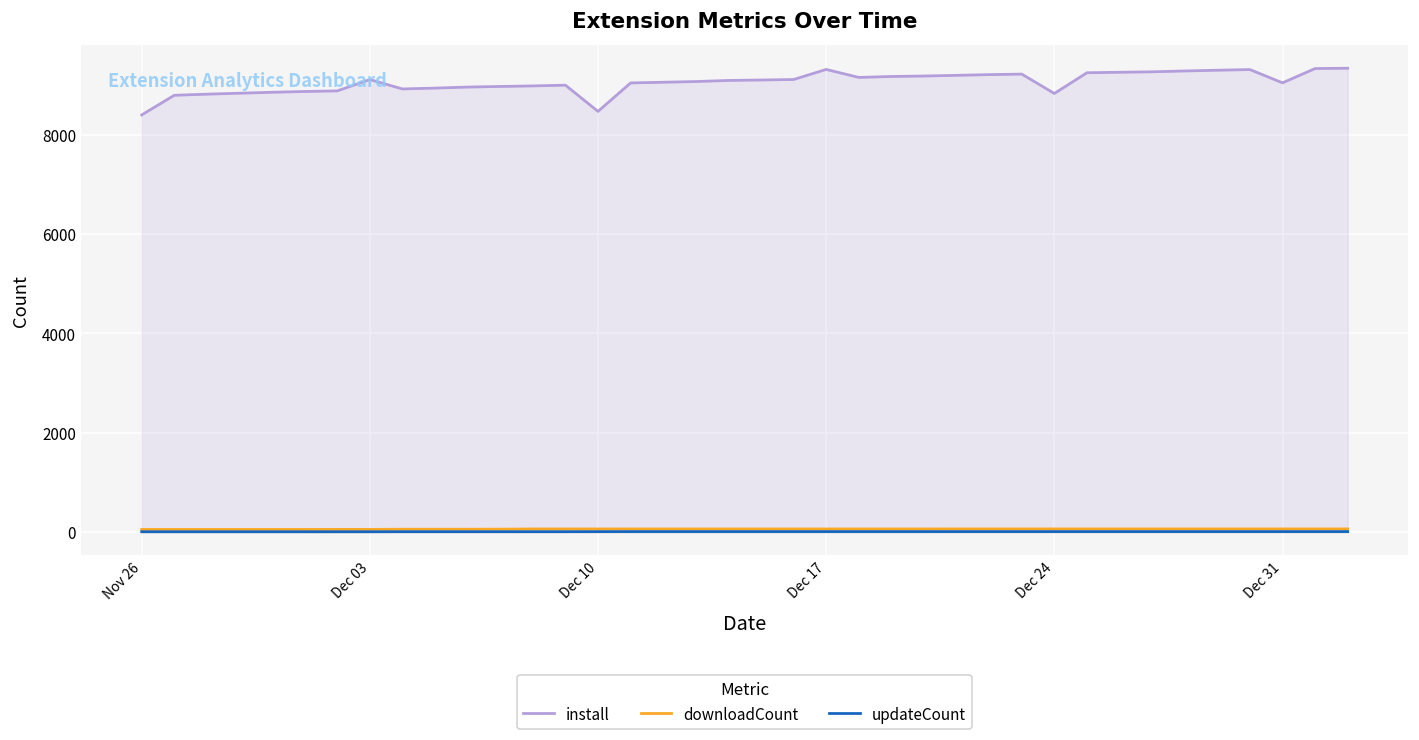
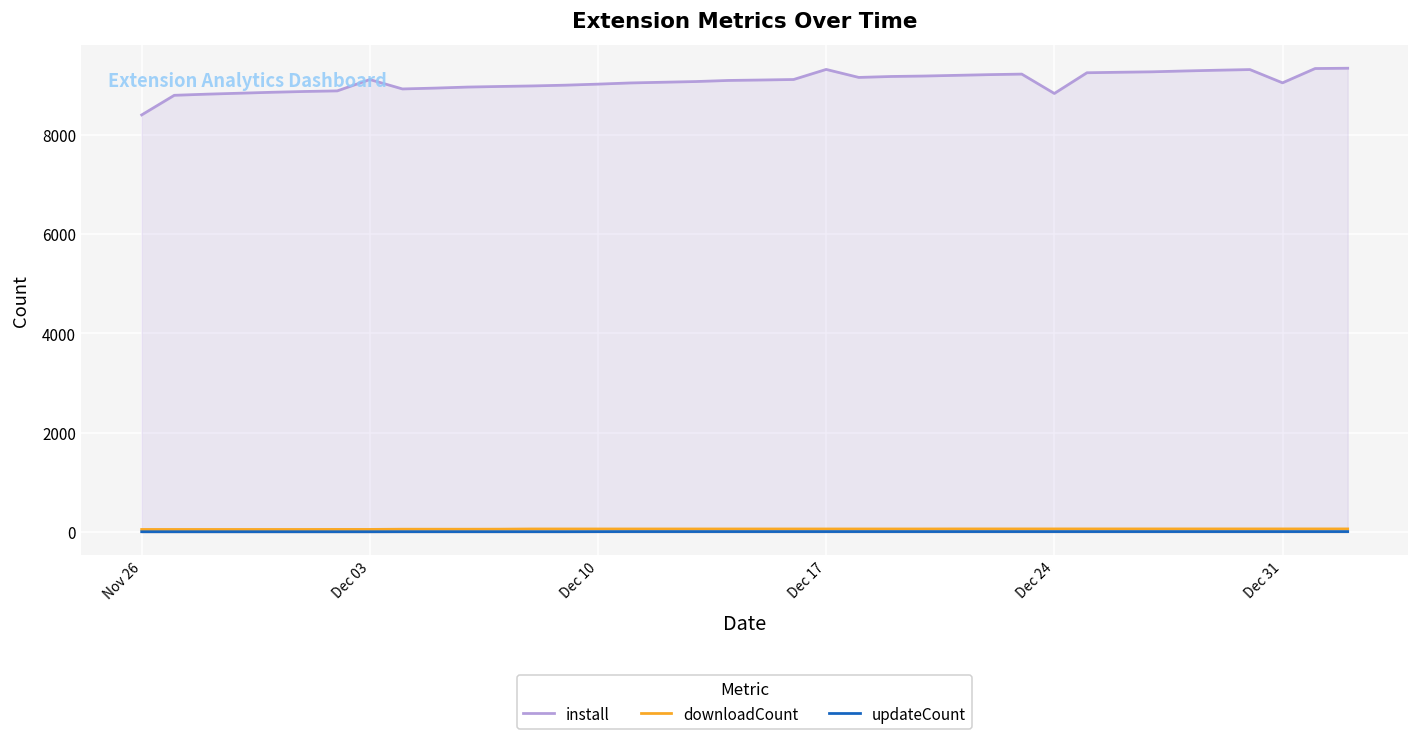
install, Dec 10: 8500 -> 9000
